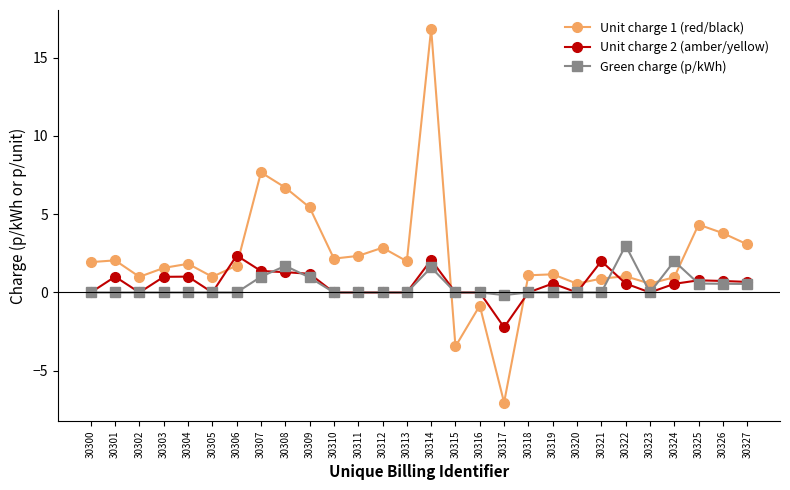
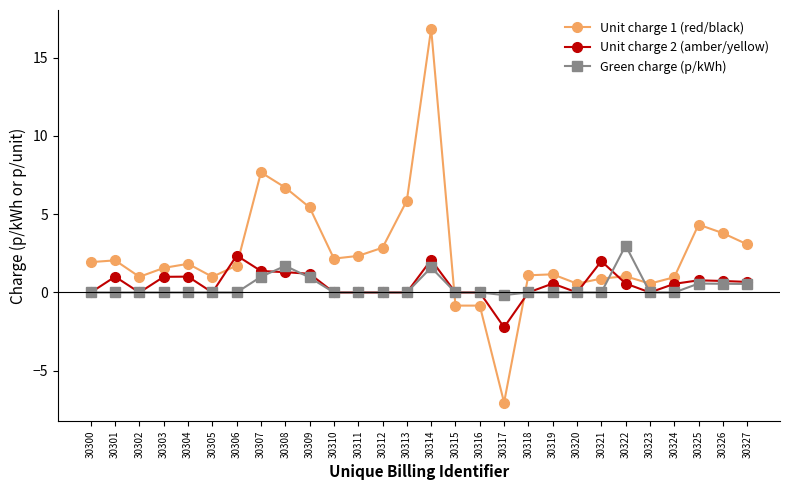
Unit charge 1 (red/black), 30313: 2.0 -> 5.9
Unit charge 1 (red/black), 30315: -3.4 -> -0.8
Green charge (p/kWh), 30324: 2 -> 0
